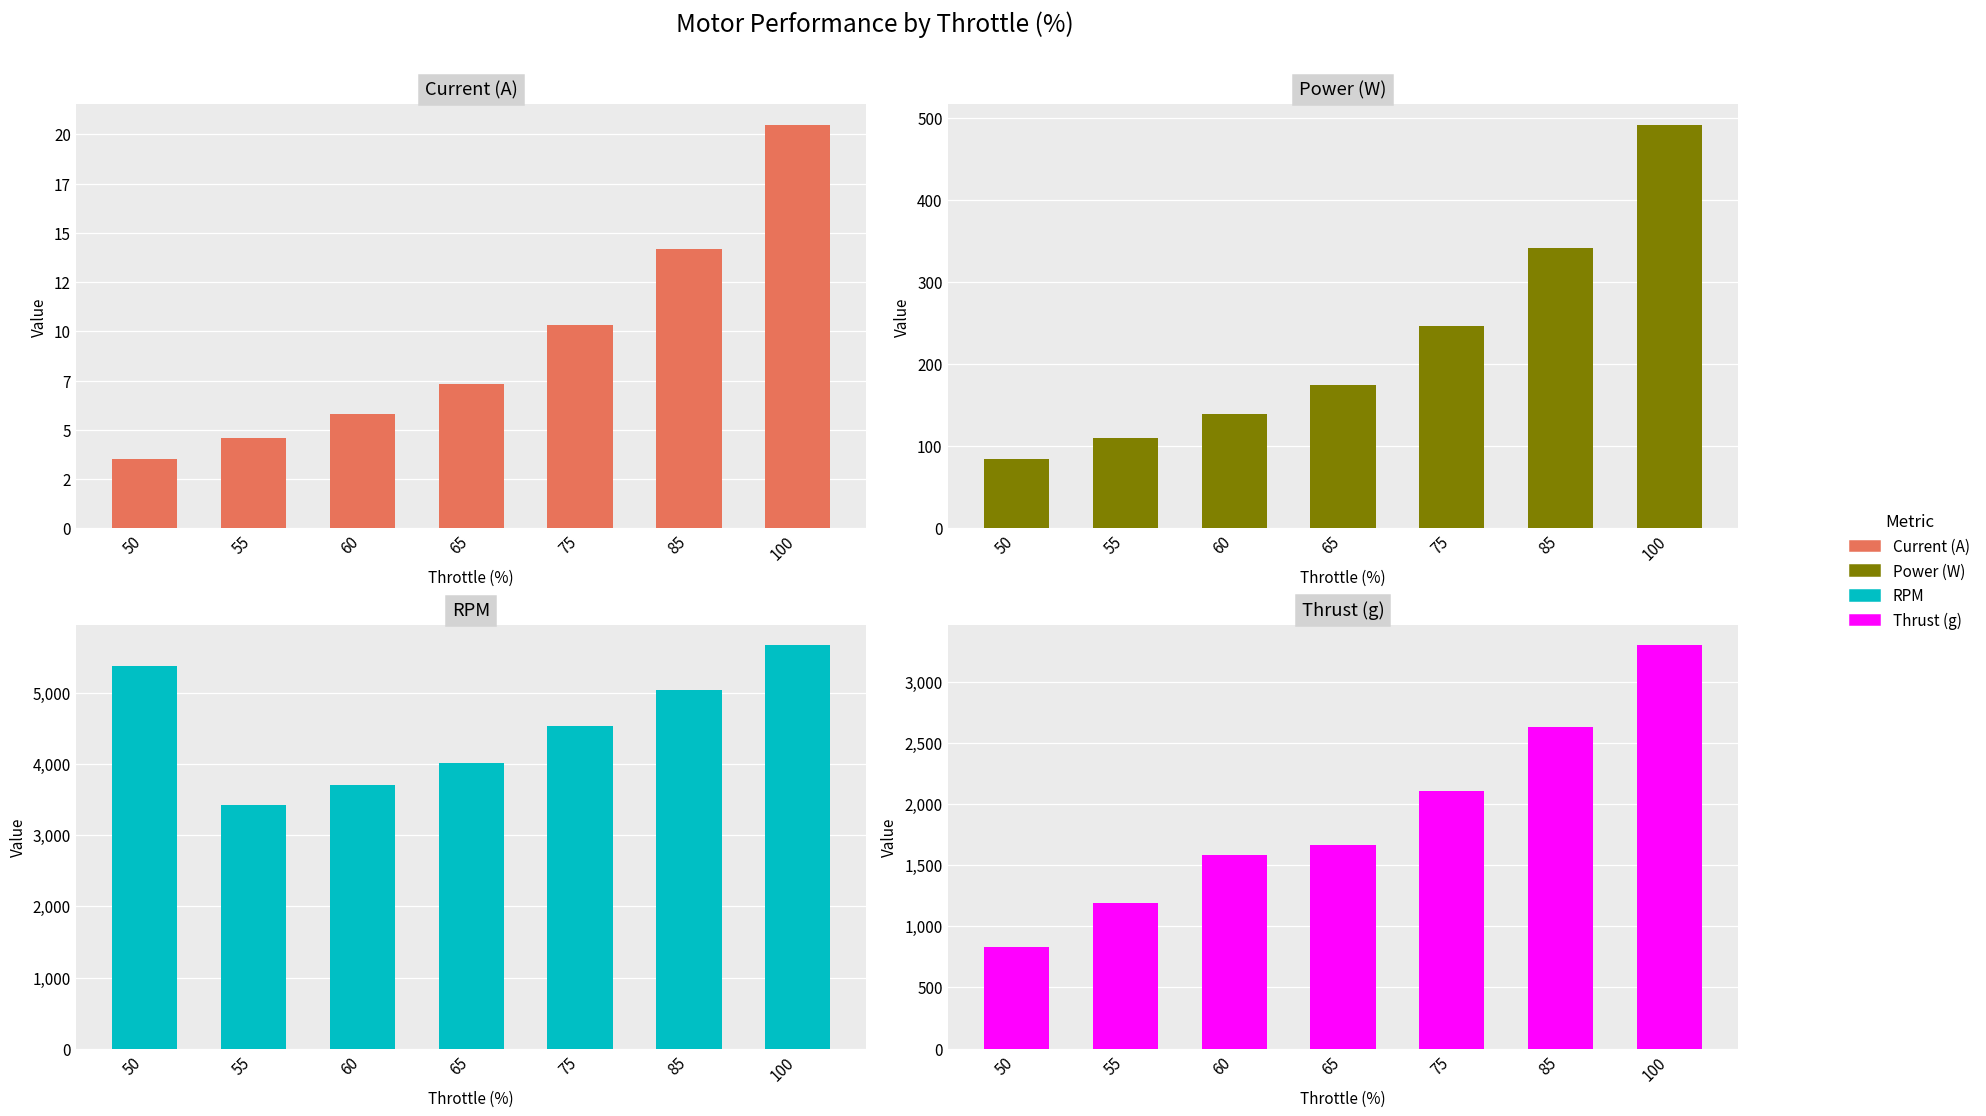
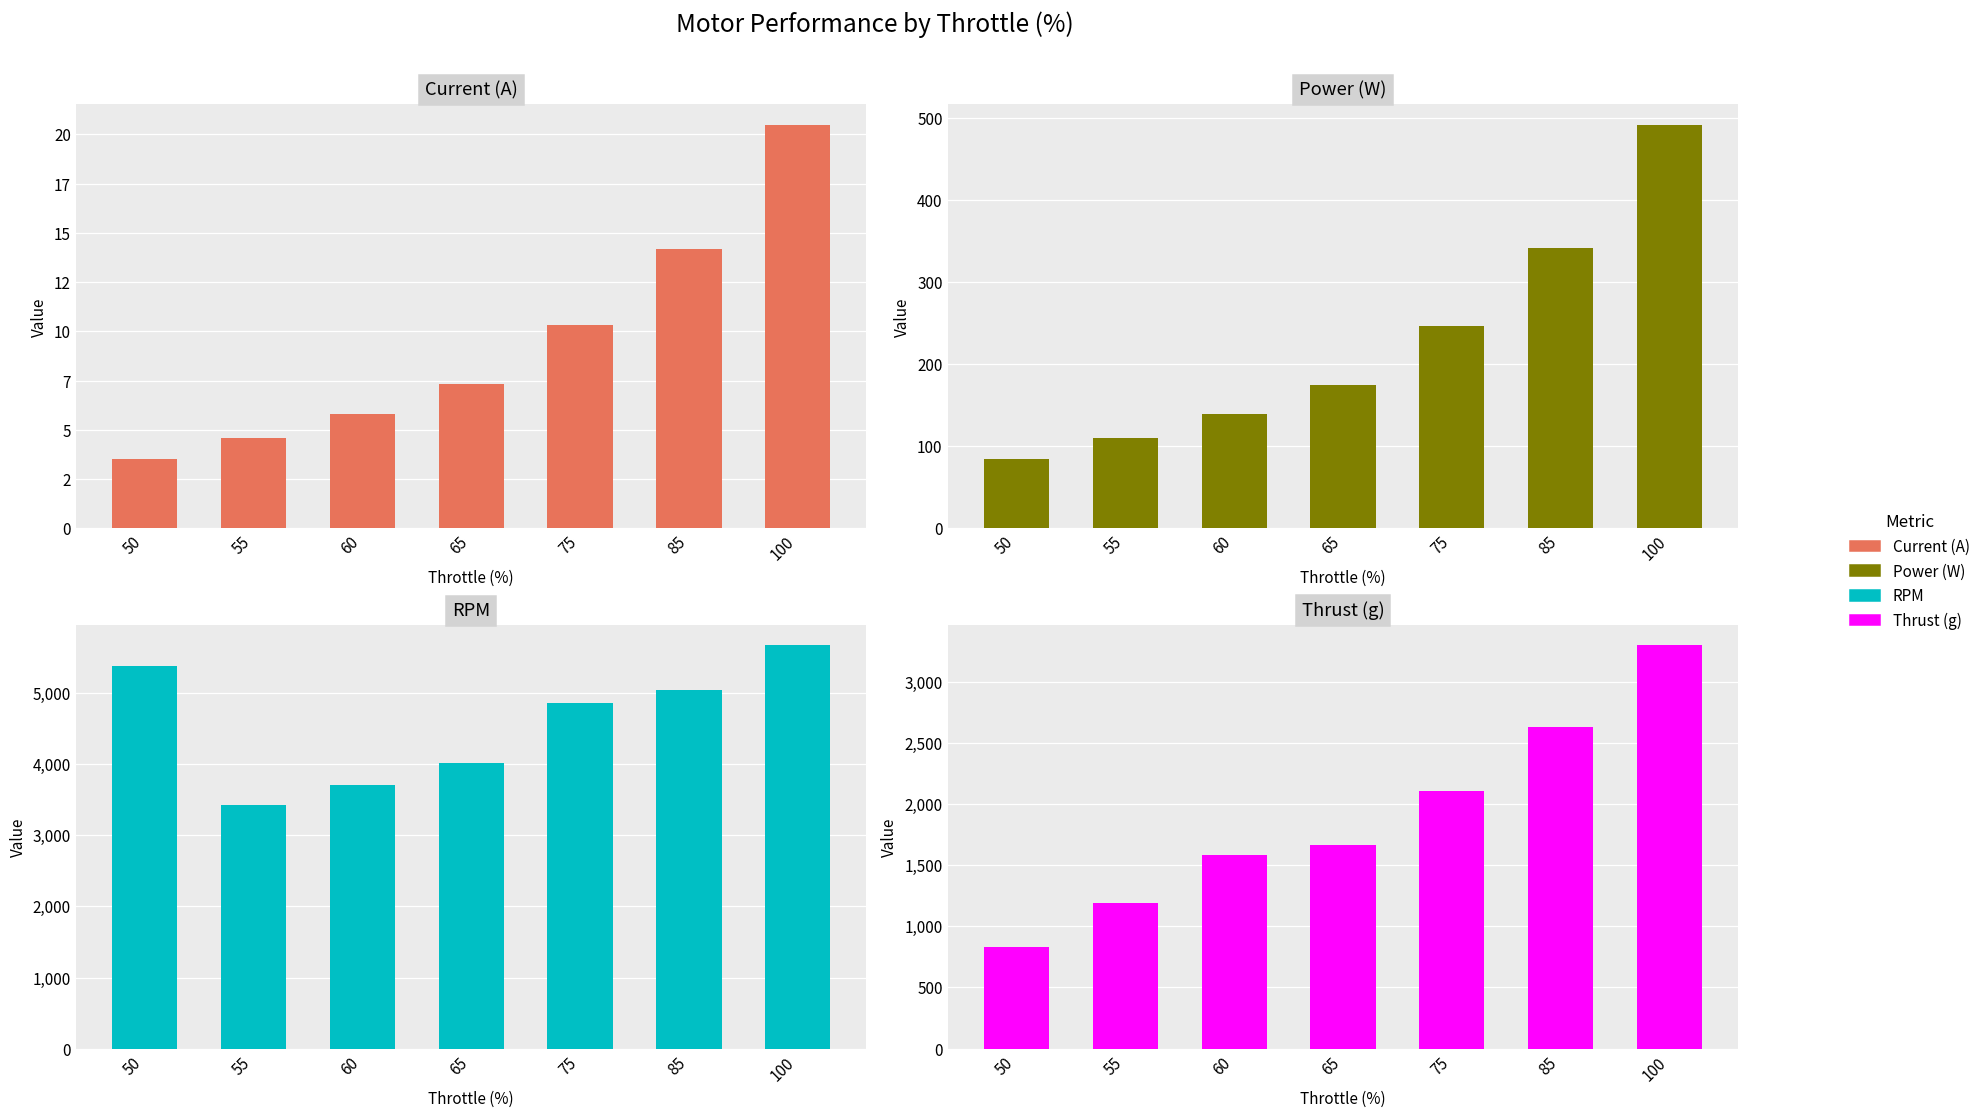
RPM, 75: 4,500 -> 4,900
